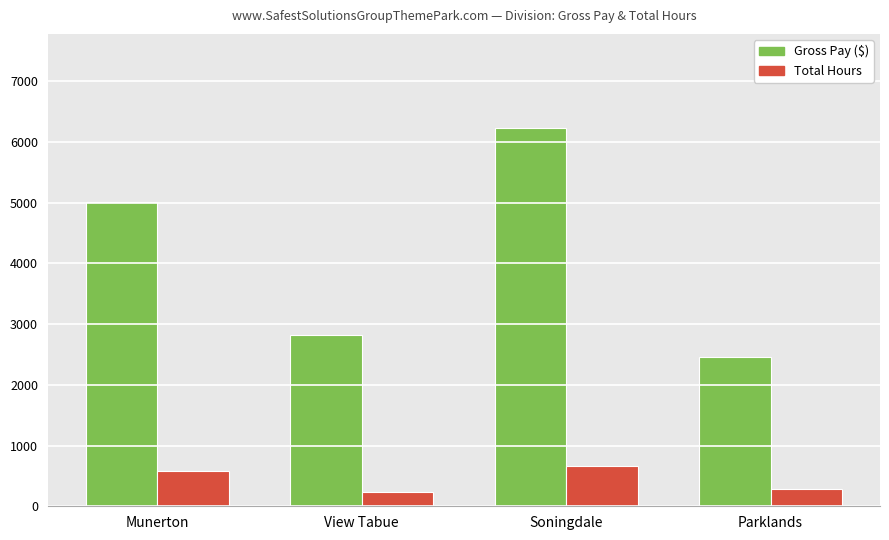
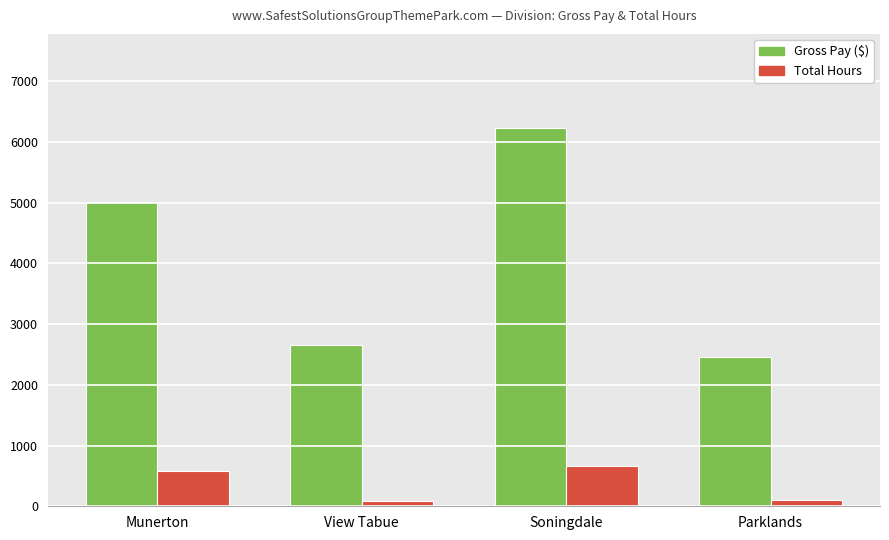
Gross Pay ($), View Tabue: 2800 -> 2700
Total Hours, View Tabue: 200 -> 100
Total Hours, Parklands: 300 -> 100
